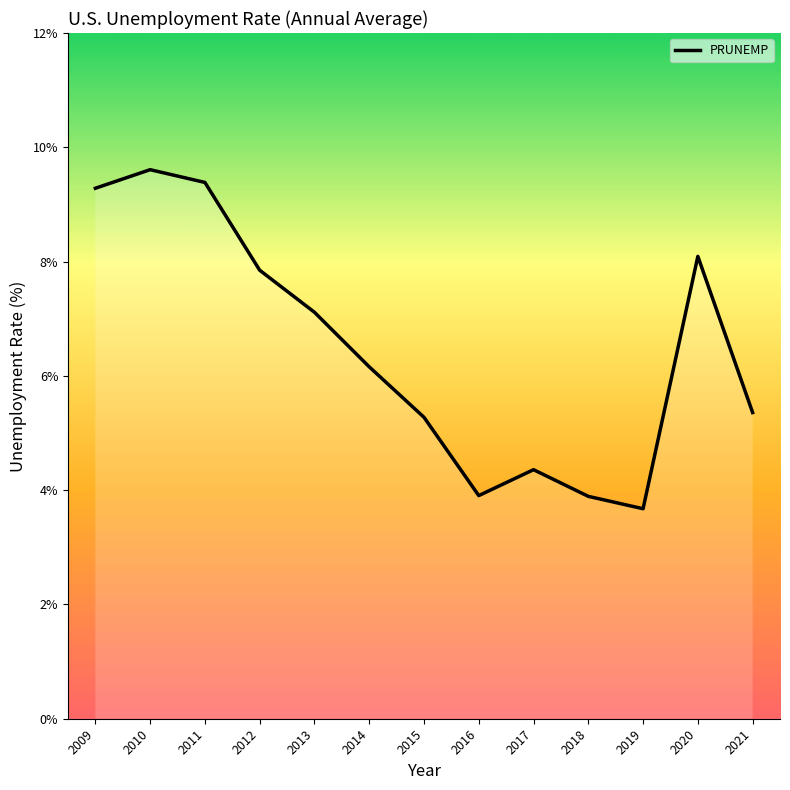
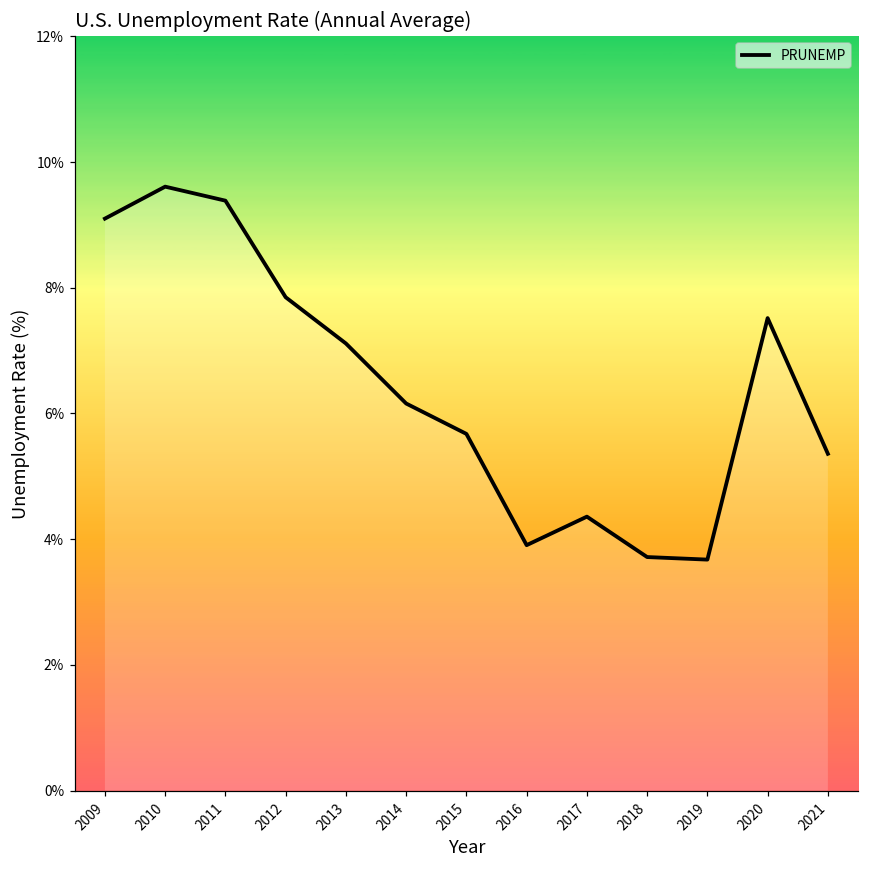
2009: 9.3% -> 9.1%
2015: 5.3% -> 5.7%
2018: 3.9% -> 3.7%
2020: 8.1% -> 7.5%
